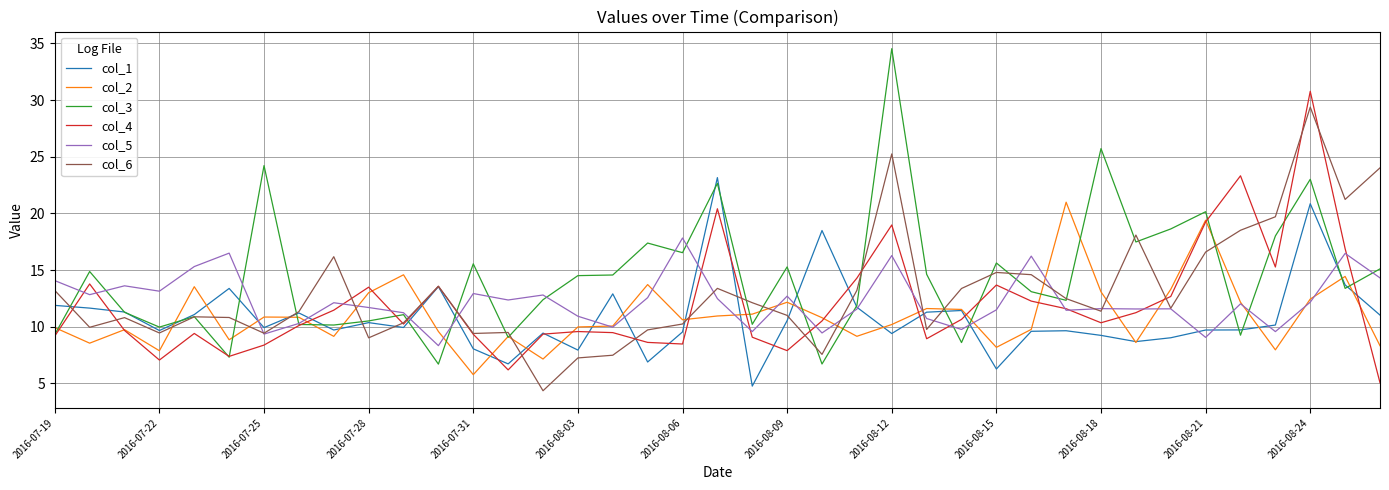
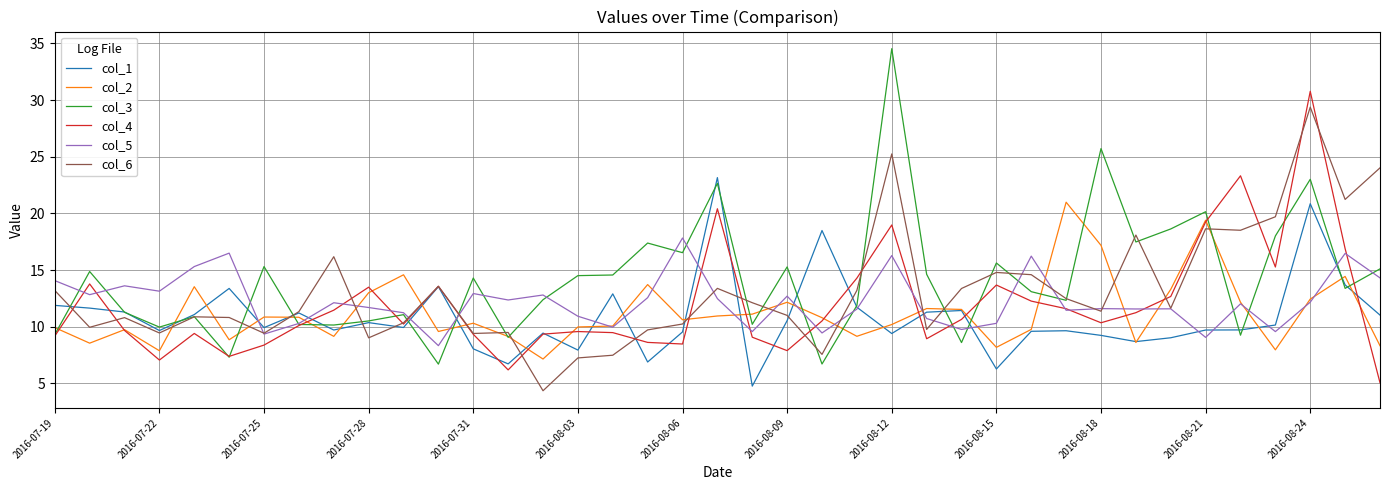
col_3, 2016-07-25: 24.2 -> 15.3
col_2, 2016-07-31: 5.8 -> 10.3
col_3, 2016-07-31: 15.6 -> 14.3
col_5, 2016-08-15: 11.5 -> 10.3
col_2, 2016-08-18: 13.1 -> 17.2
col_6, 2016-08-21: 16.6 -> 18.6
